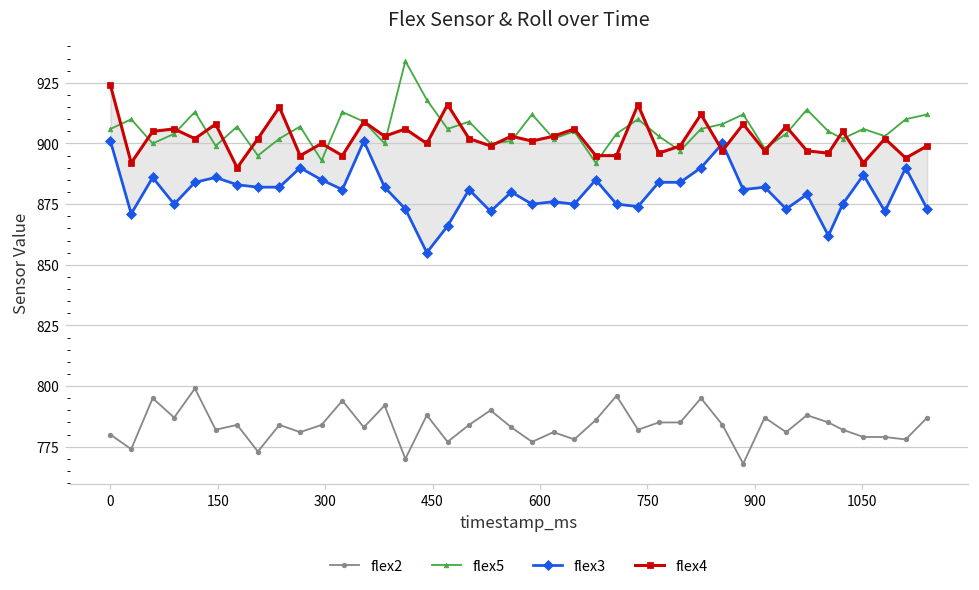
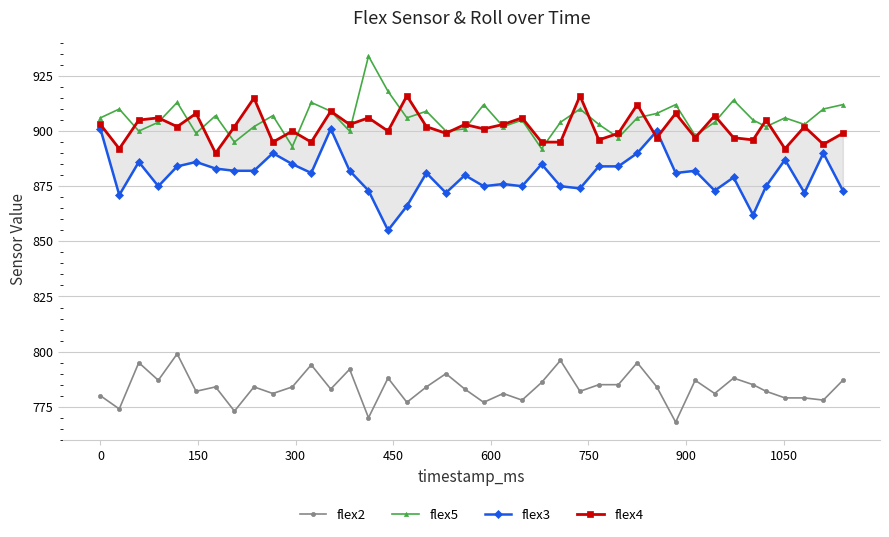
flex4, 0: 924 -> 903
